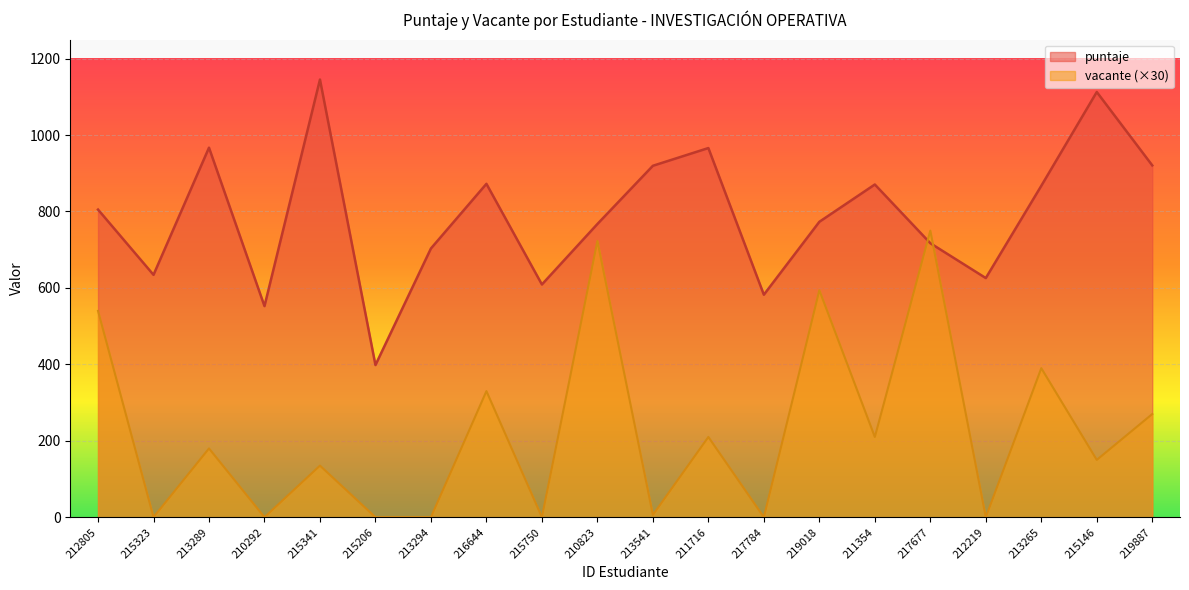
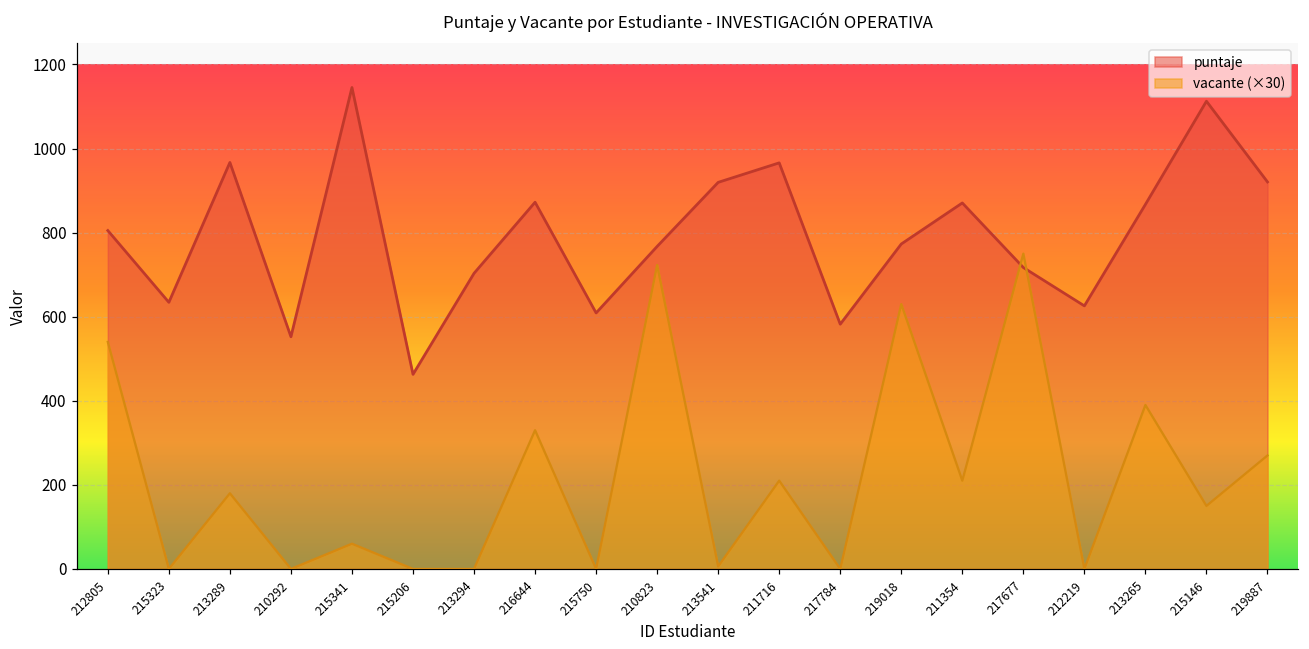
vacante (×30), 215341: 140 -> 60
puntaje, 215206: 400 -> 460
vacante (×30), 219018: 590 -> 630
